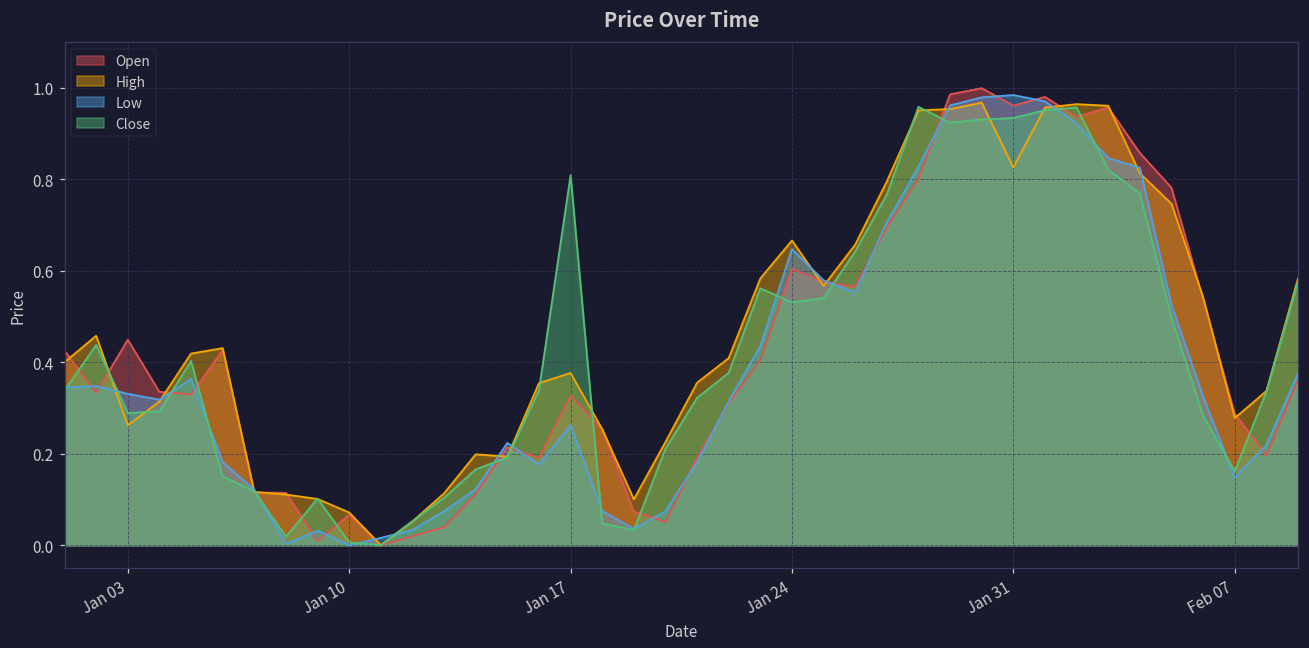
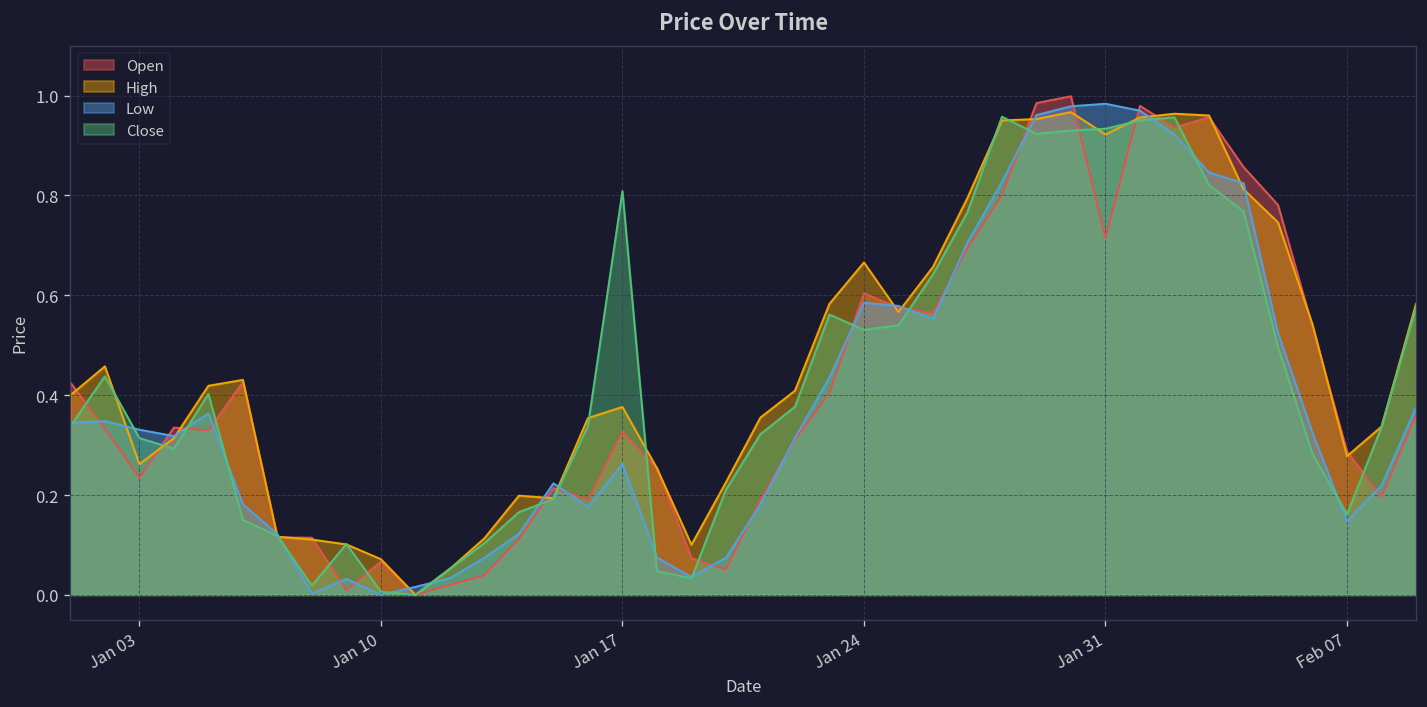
Open, Jan 03: 0.45 -> 0.23
Close, Jan 03: 0.29 -> 0.31
Low, Jan 24: 0.65 -> 0.59
Open, Jan 31: 0.96 -> 0.71
High, Jan 31: 0.83 -> 0.92
